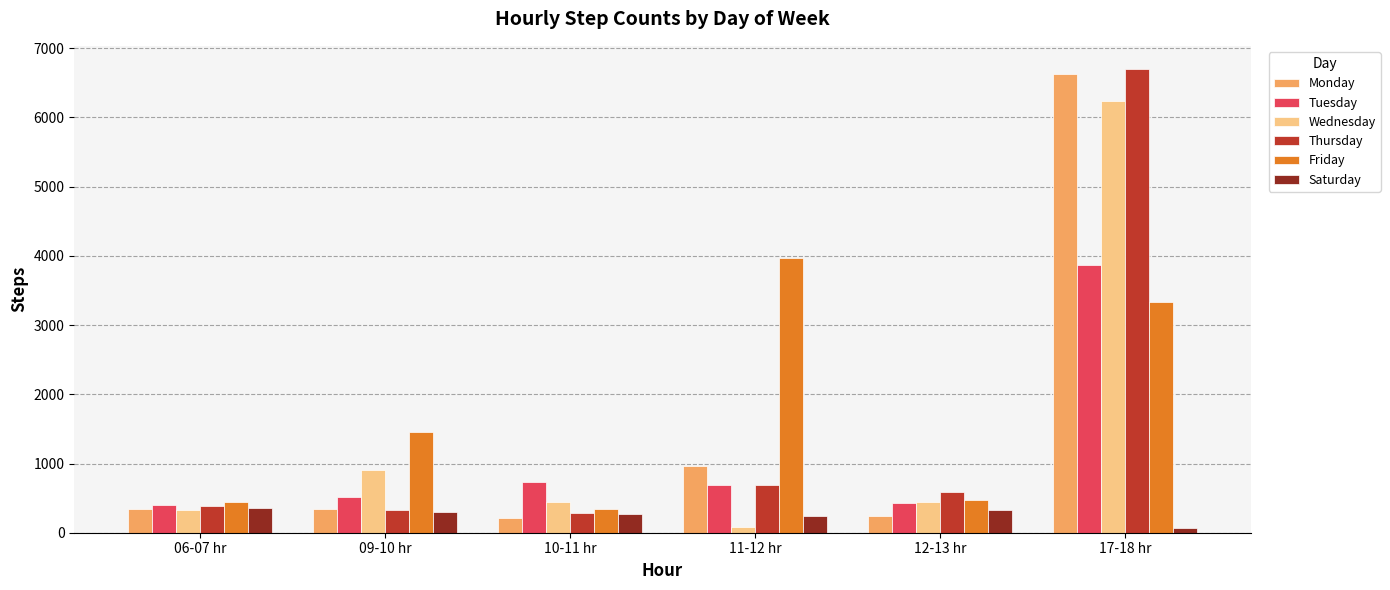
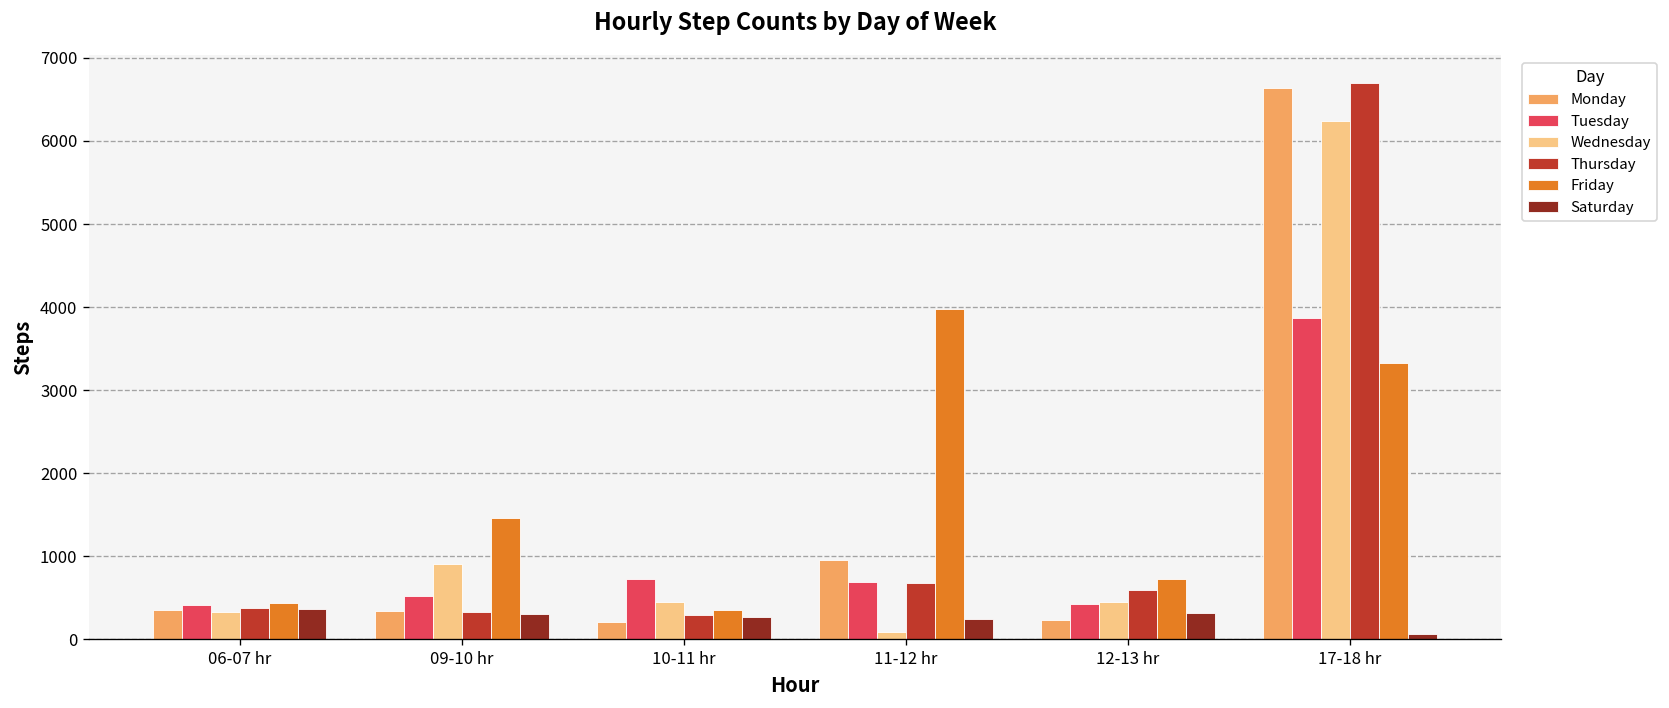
Friday, 12-13 hr: 500 -> 700
